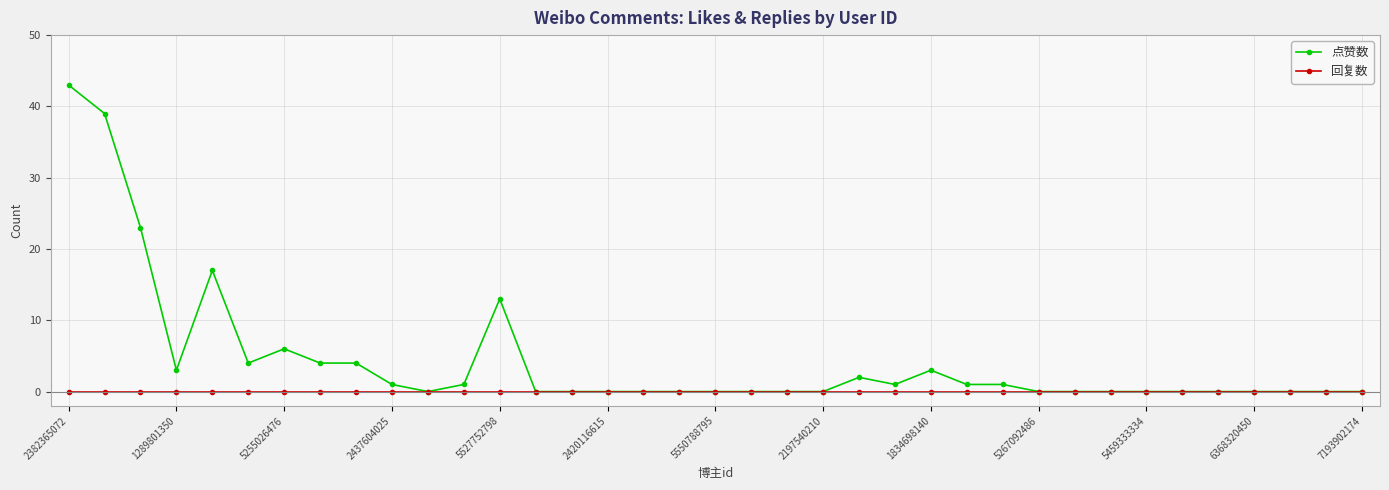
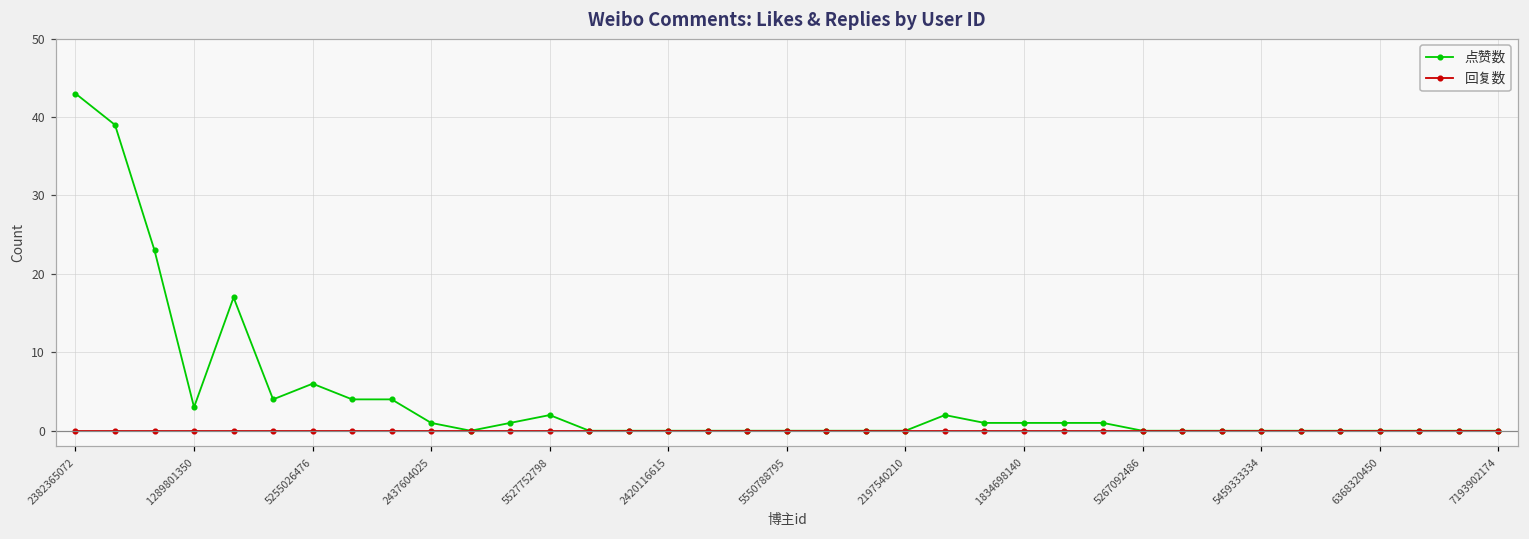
点赞数, 5527752798: 13 -> 2
点赞数, 1834698140: 3 -> 1
